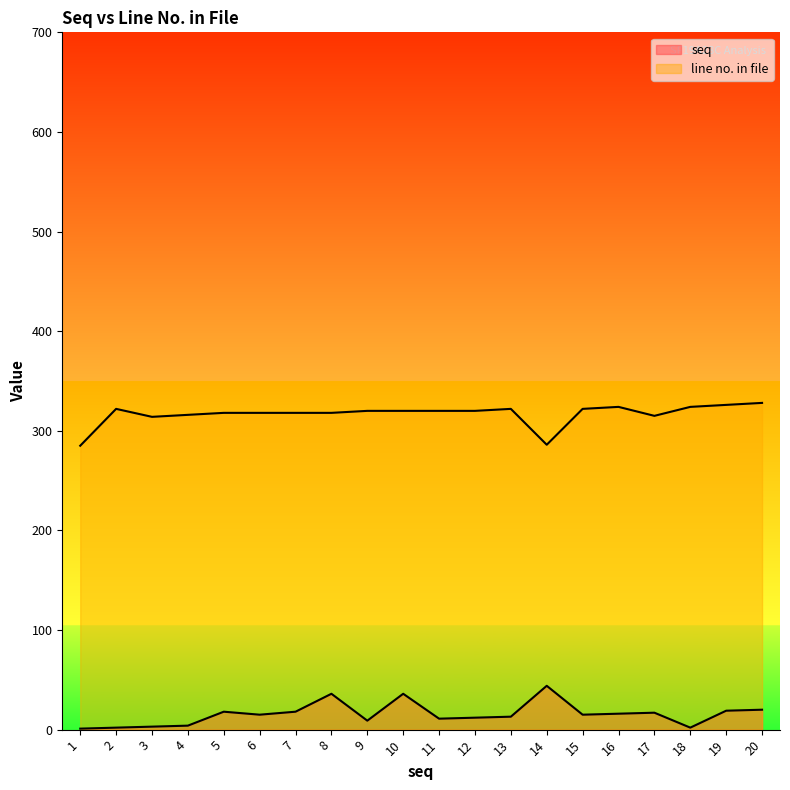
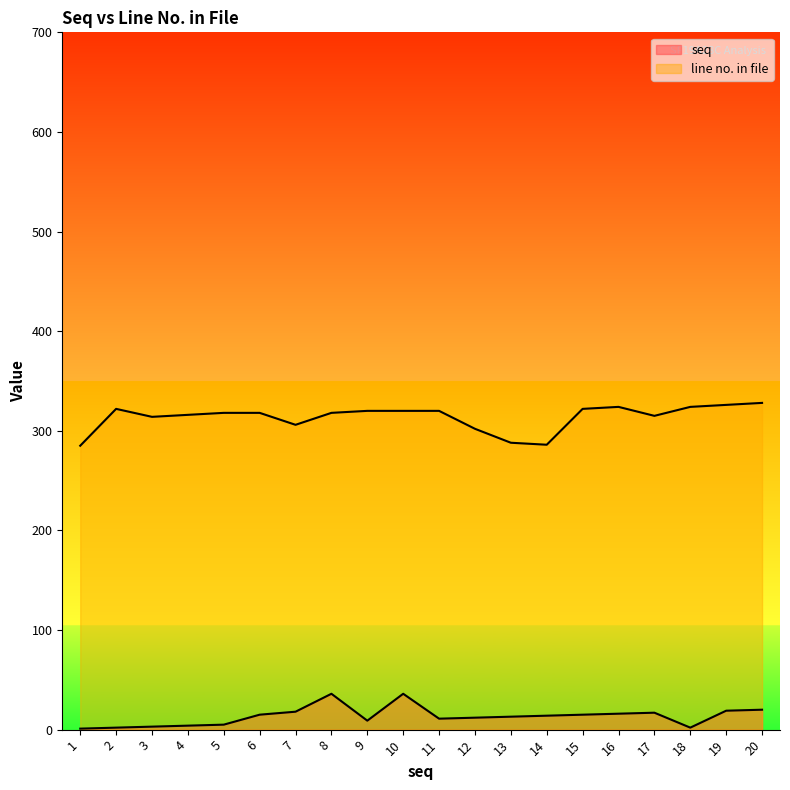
seq, 5: 20 -> 10
line no. in file, 7: 320 -> 310
line no. in file, 12: 320 -> 300
line no. in file, 13: 320 -> 290
seq, 14: 40 -> 10
